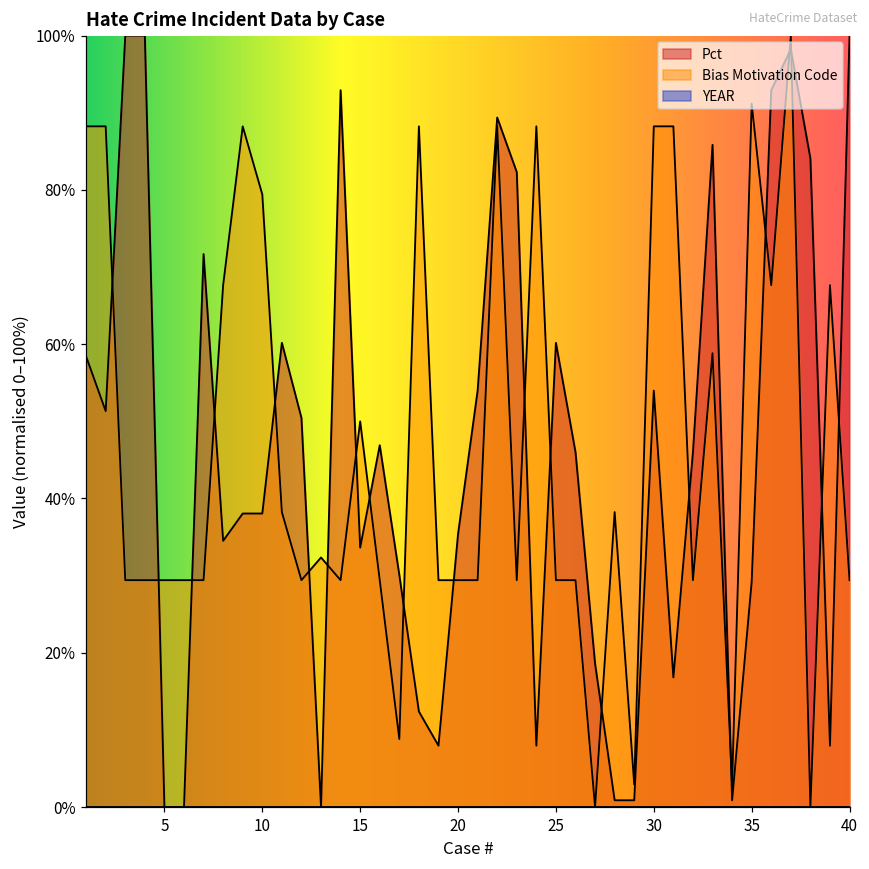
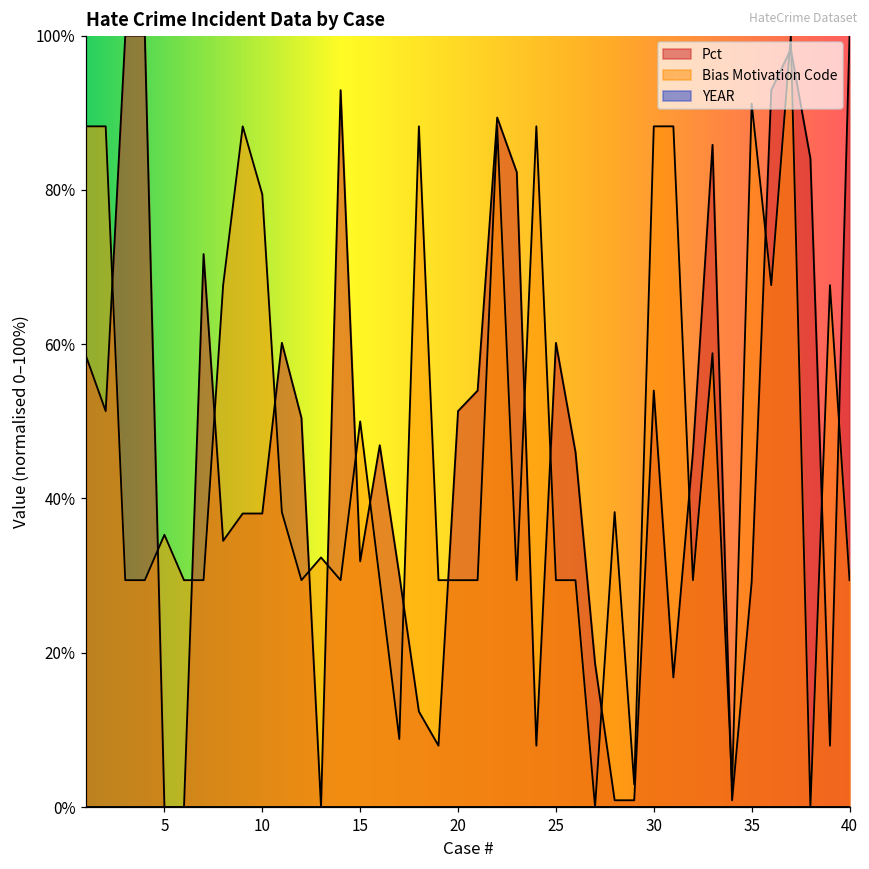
Bias Motivation Code, 5: 29% -> 35%
Pct, 15: 34% -> 32%
Pct, 20: 35% -> 51%
